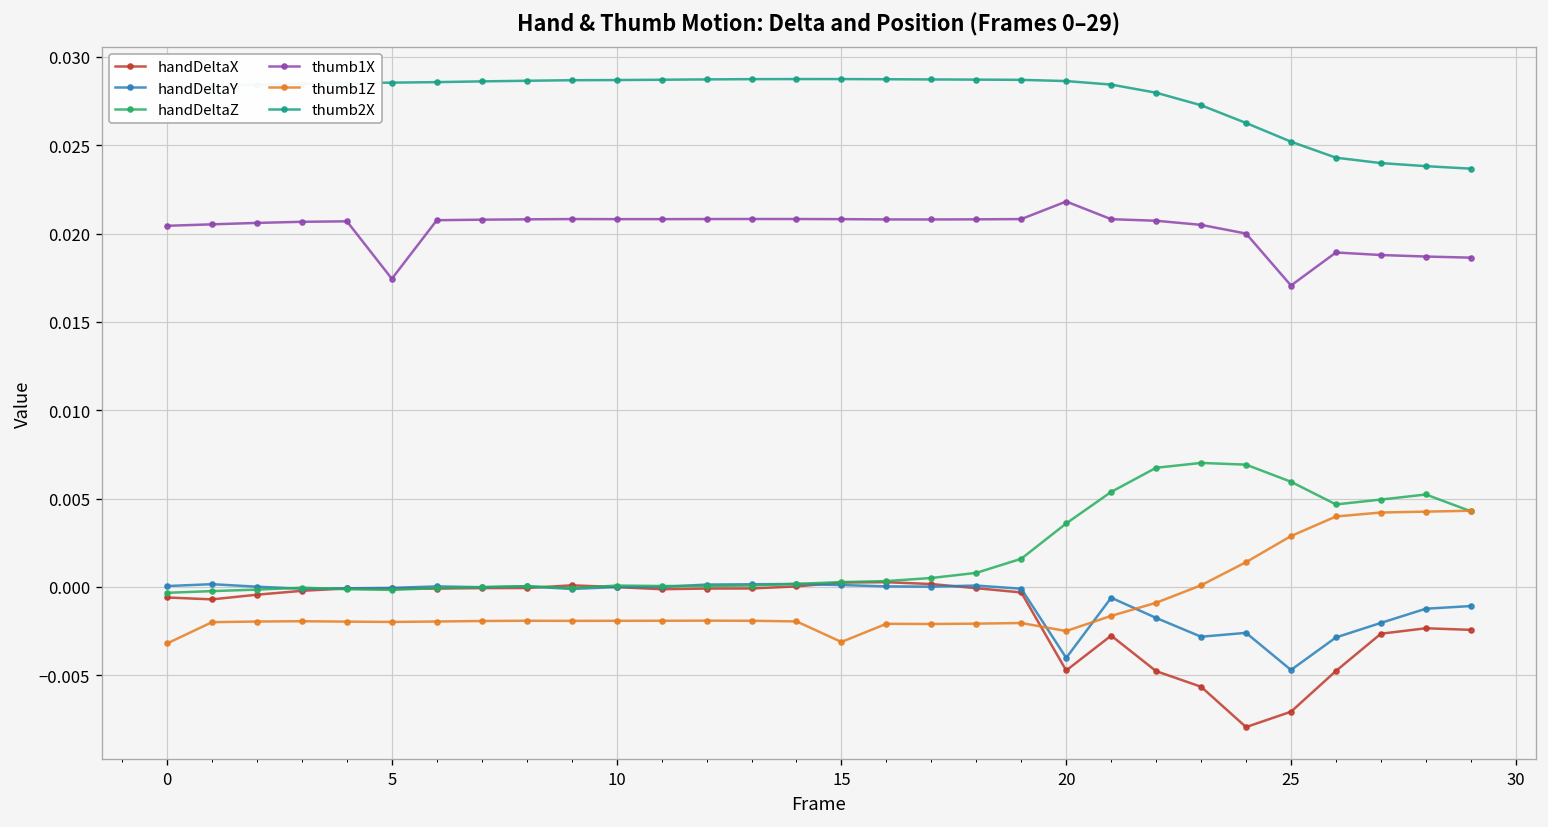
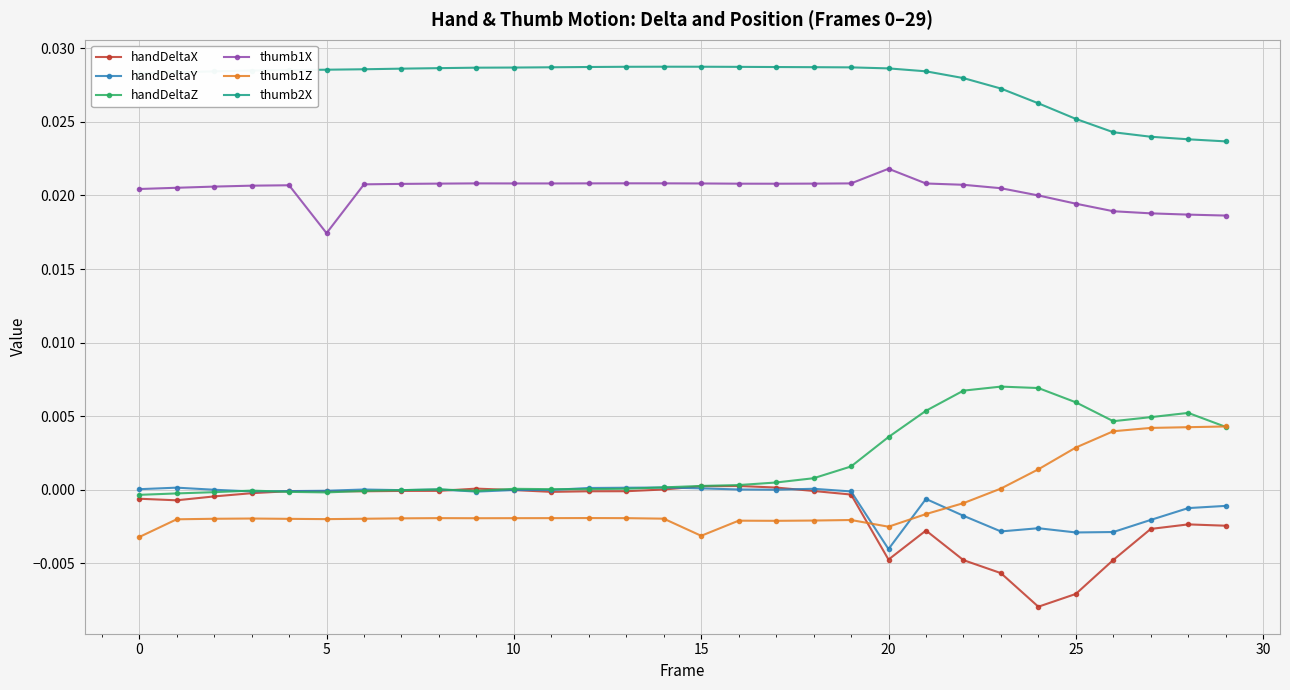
handDeltaY, 25: -0.0047 -> -0.0029
thumb1X, 25: 0.0171 -> 0.0194
